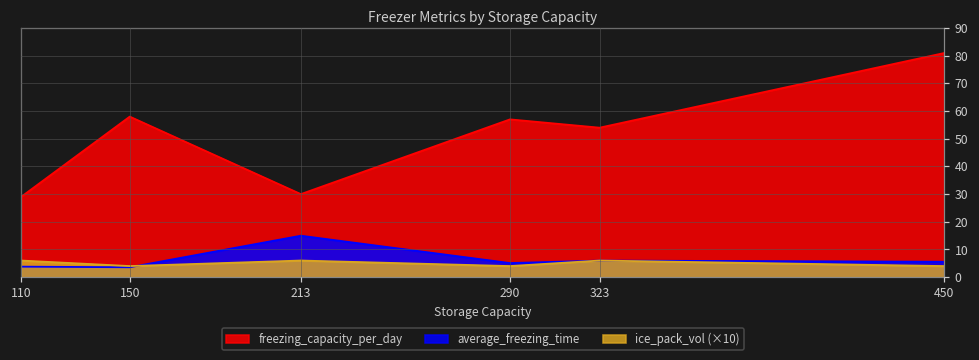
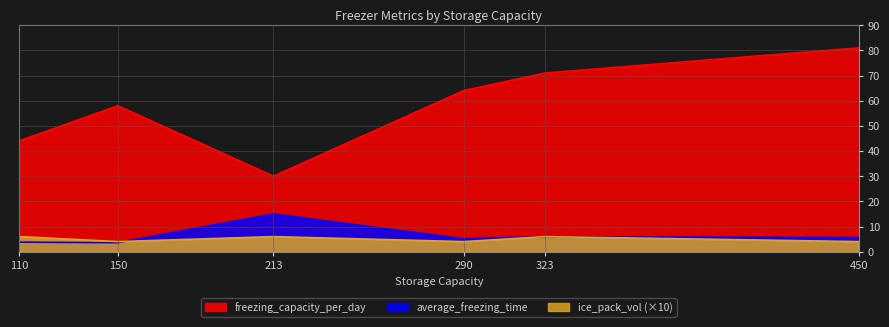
freezing_capacity_per_day, 110: 29 -> 44
freezing_capacity_per_day, 290: 57 -> 64
freezing_capacity_per_day, 323: 54 -> 71
